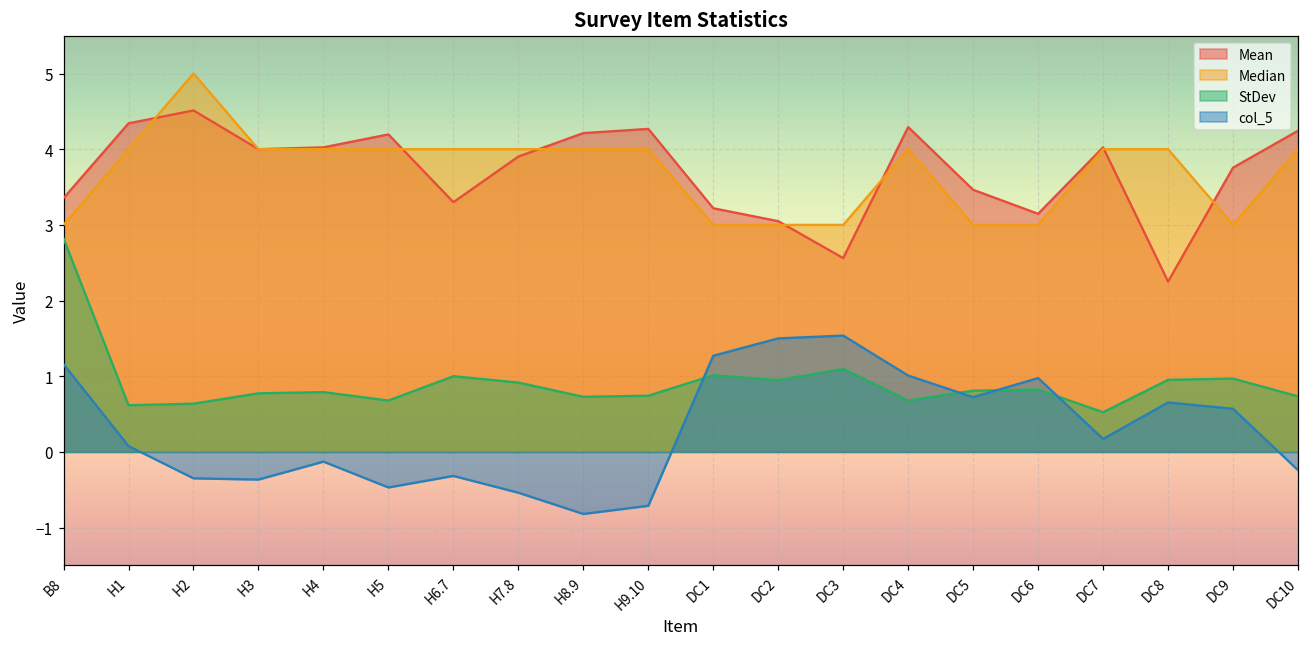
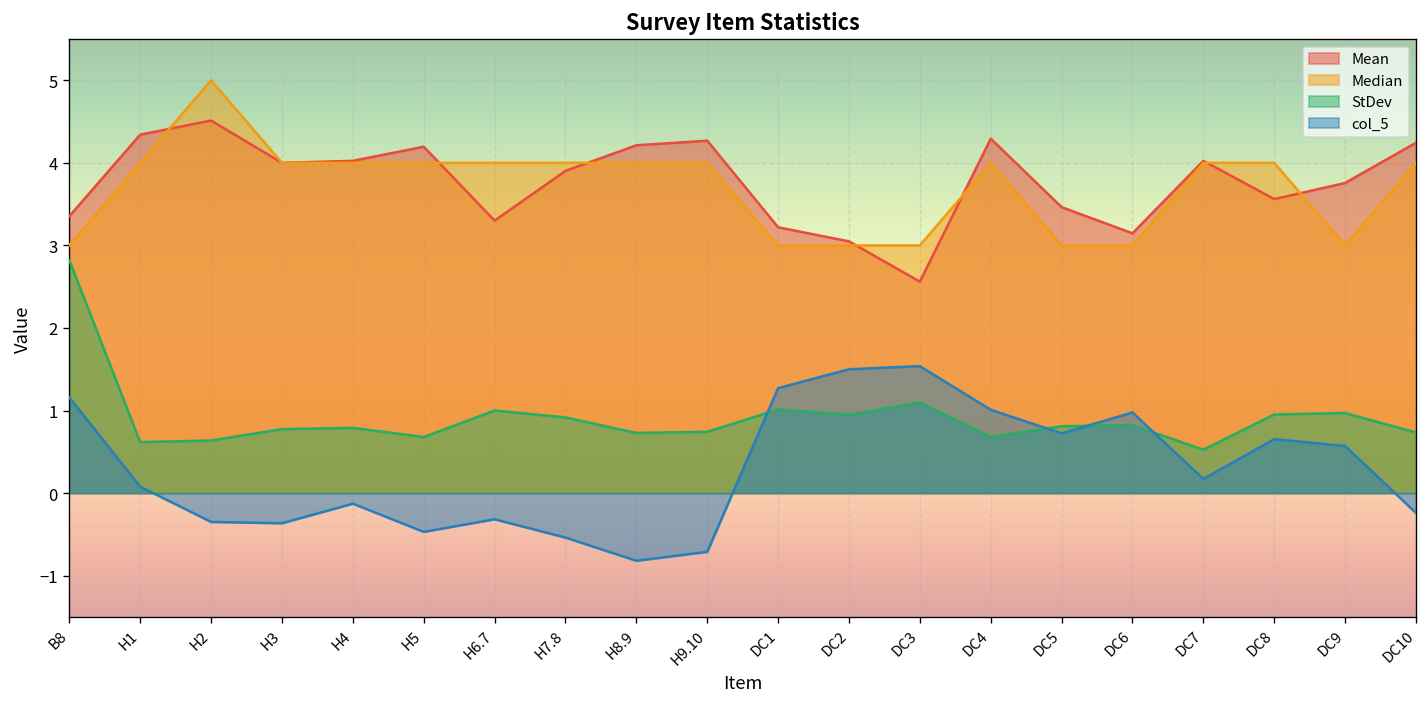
Mean, DC8: 2.3 -> 3.6
